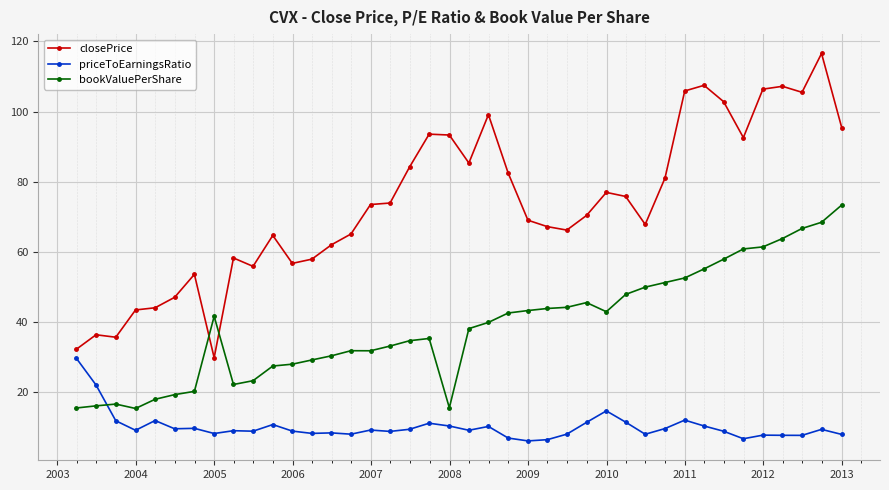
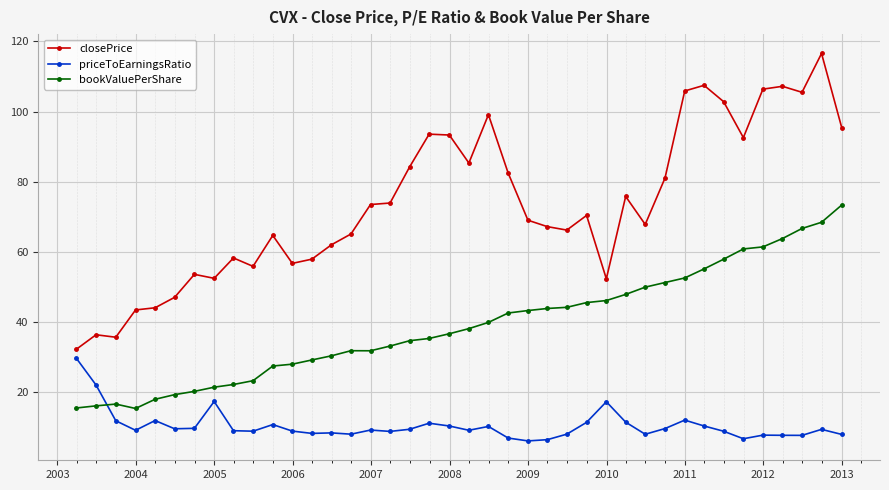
closePrice, 2005: 30 -> 53
priceToEarningsRatio, 2005: 8 -> 17
bookValuePerShare, 2005: 42 -> 21
bookValuePerShare, 2008: 16 -> 37
closePrice, 2010: 77 -> 52
priceToEarningsRatio, 2010: 15 -> 17
bookValuePerShare, 2010: 43 -> 46
